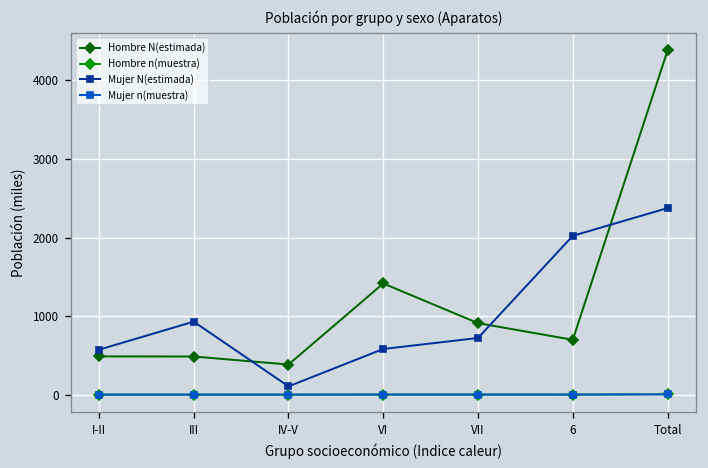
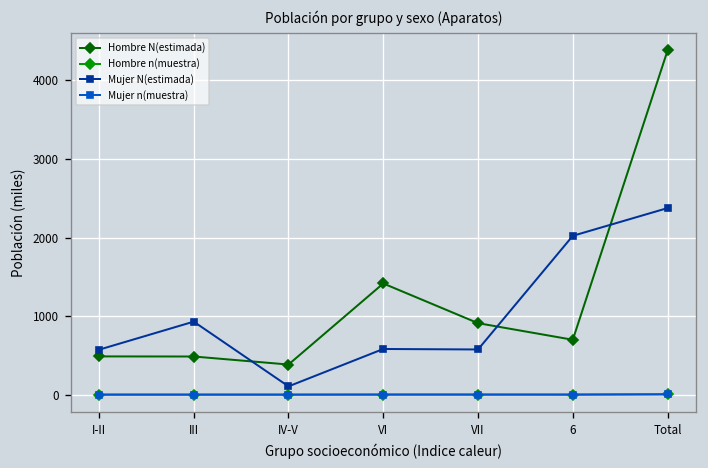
Mujer N(estimada), VII: 700 -> 600
